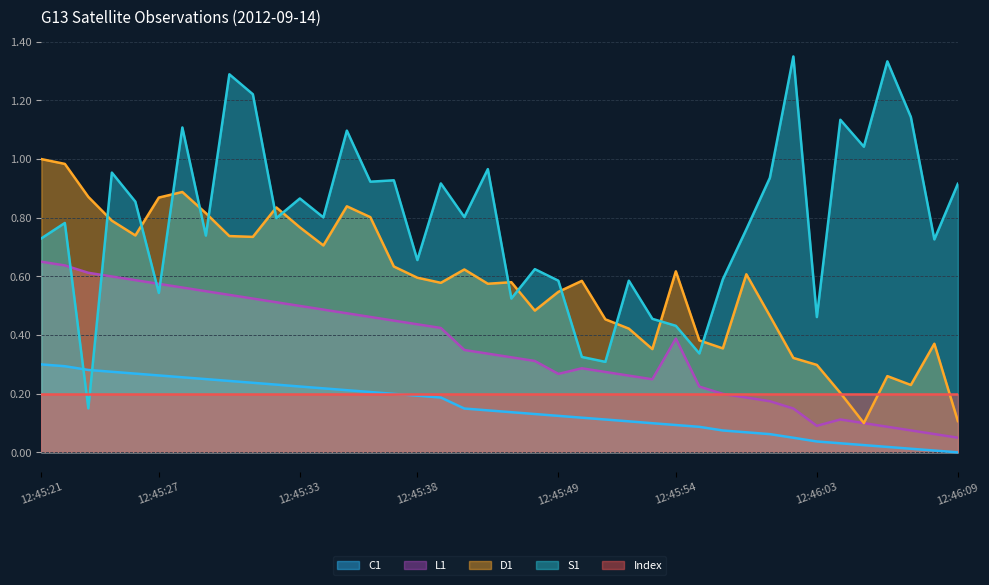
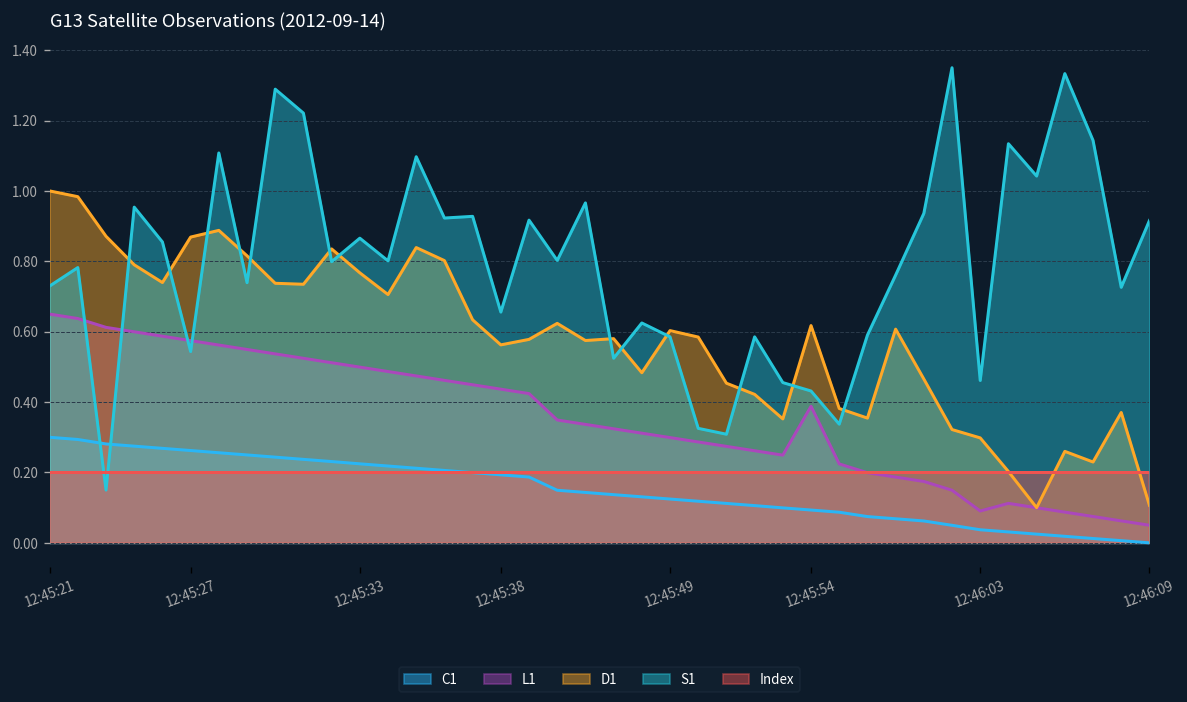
D1, 12:45:38: 0.60 -> 0.56
L1, 12:45:49: 0.27 -> 0.30
D1, 12:45:49: 0.55 -> 0.60
